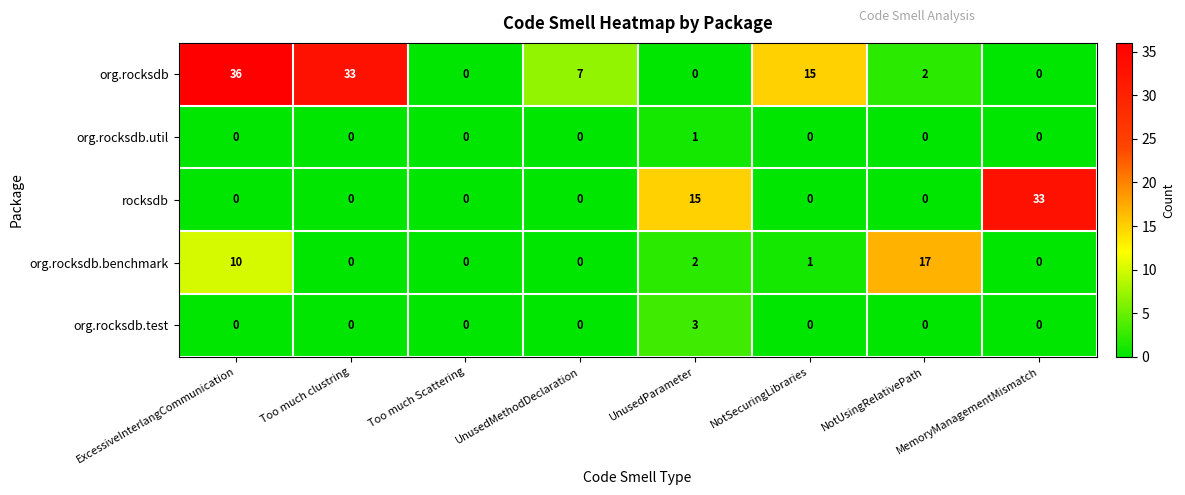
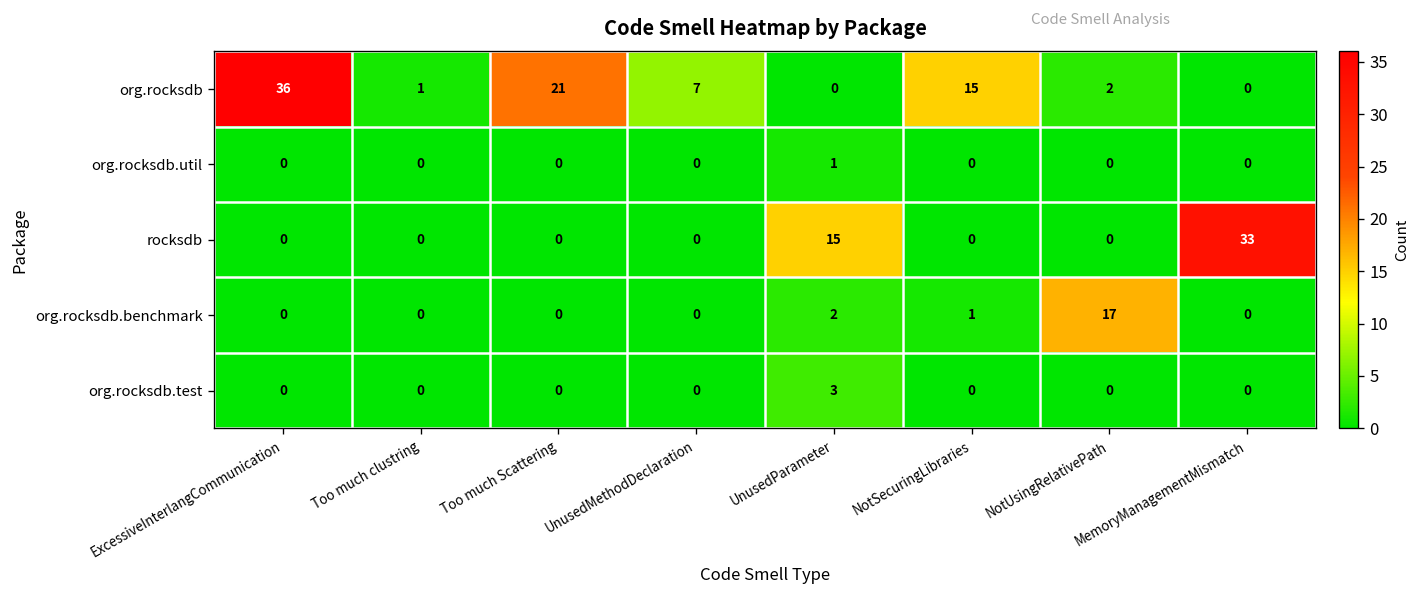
org.rocksdb, Too much clustring: 33 -> 1
org.rocksdb, Too much Scattering: 0 -> 21
org.rocksdb.benchmark, ExcessiveInterlangCommunication: 10 -> 0
